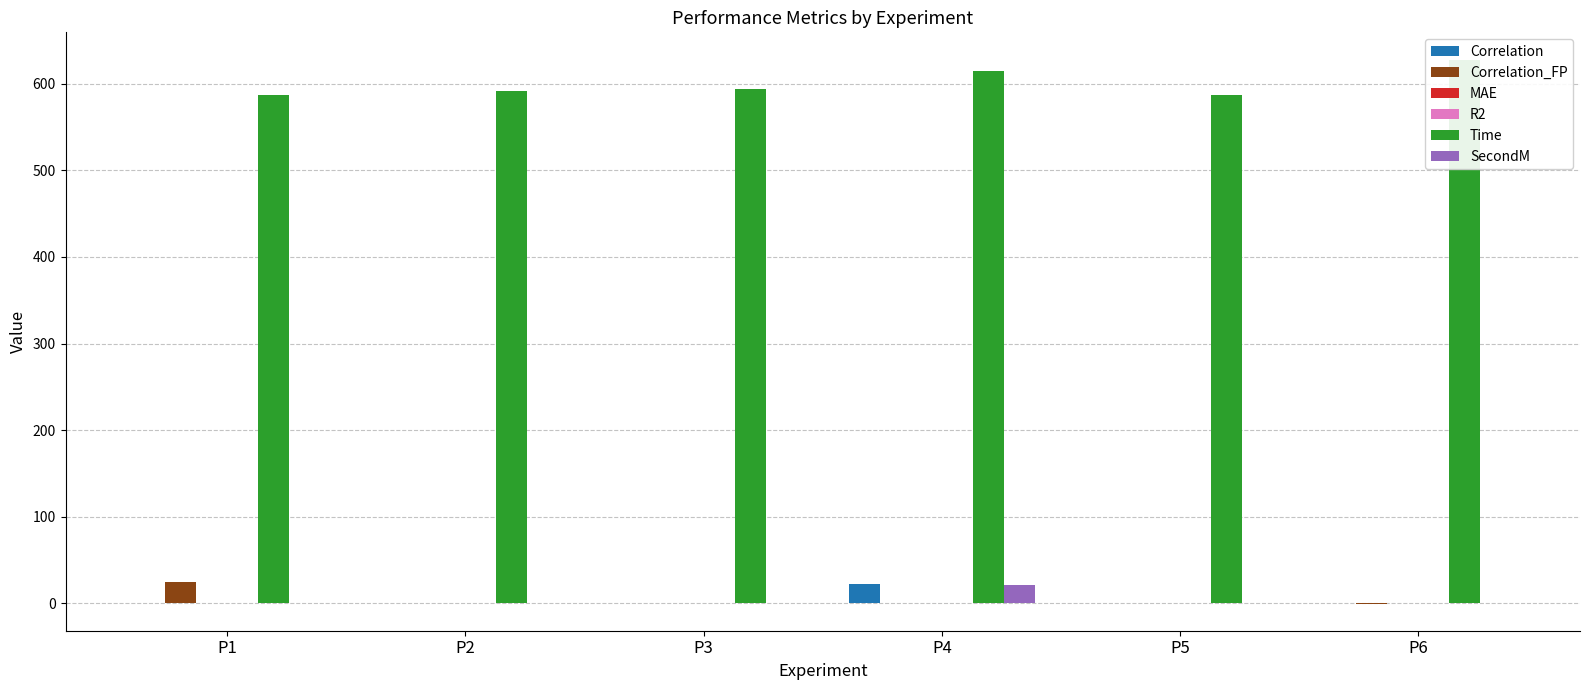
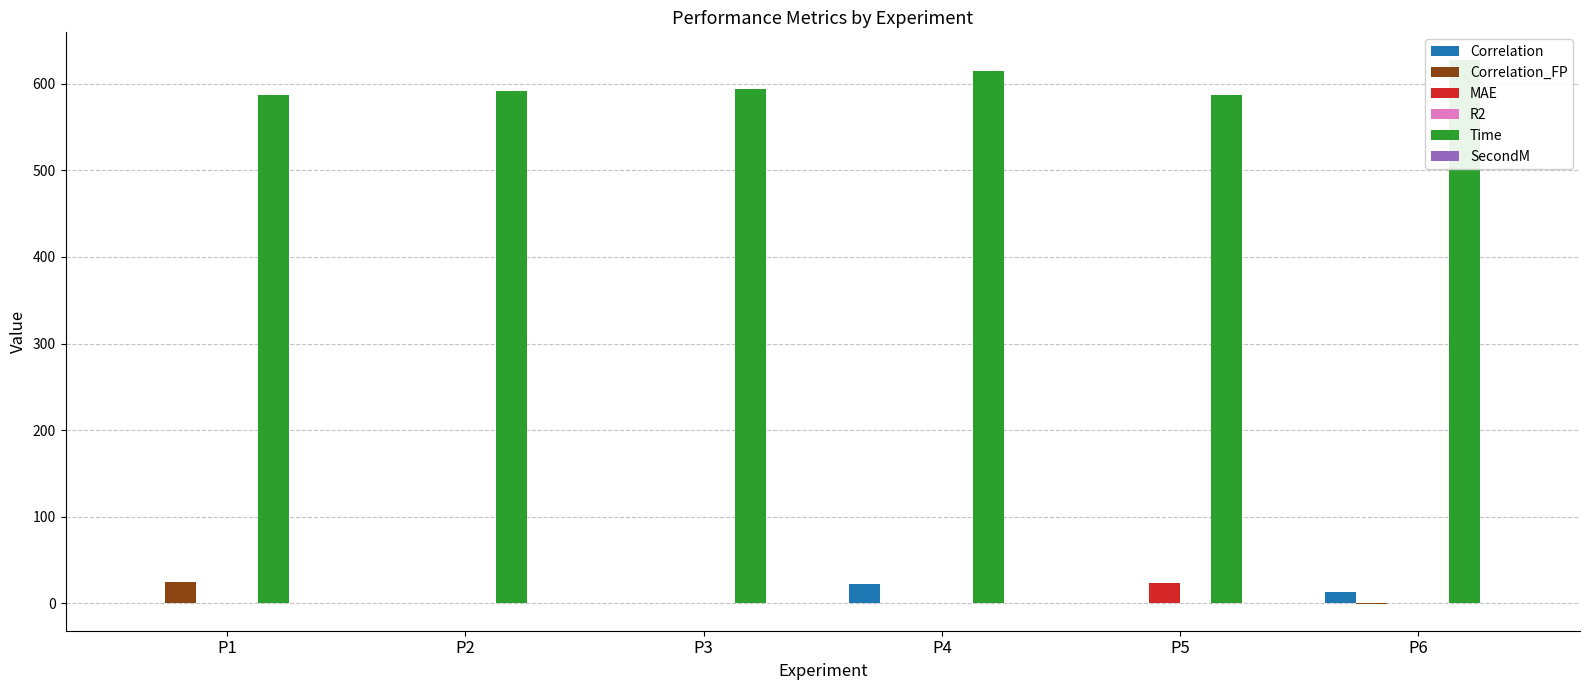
SecondM, P4: 20 -> 0
MAE, P5: 0 -> 20
Correlation, P6: 0 -> 10
